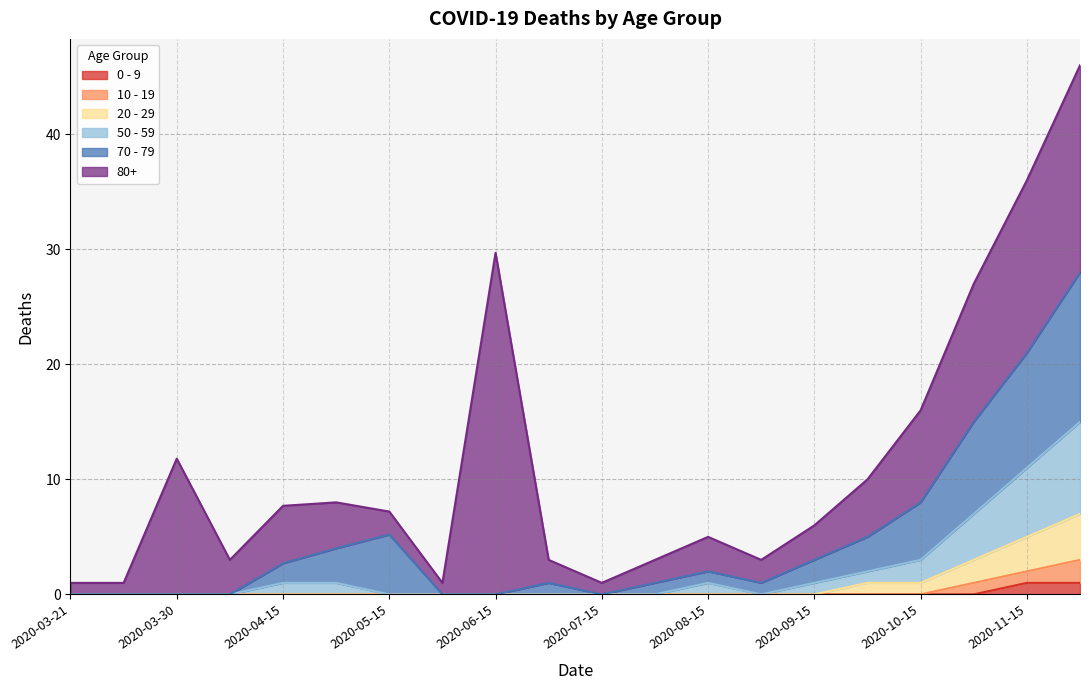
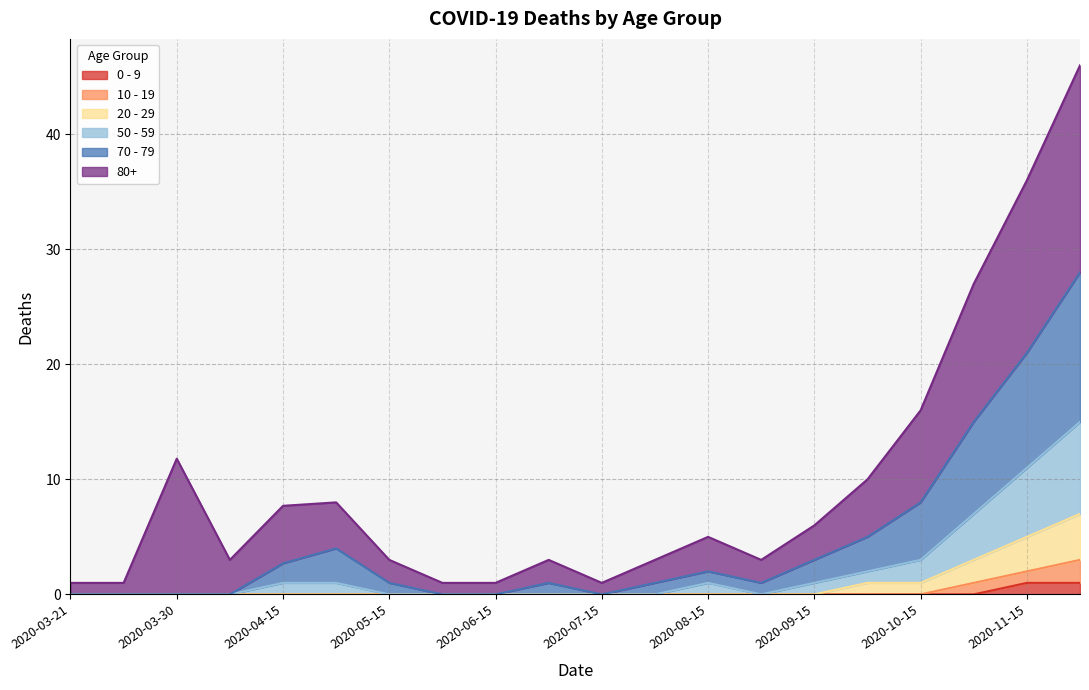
70 - 79, 2020-05-15: 5.2 -> 1.0
80+, 2020-06-15: 29.7 -> 1.0
